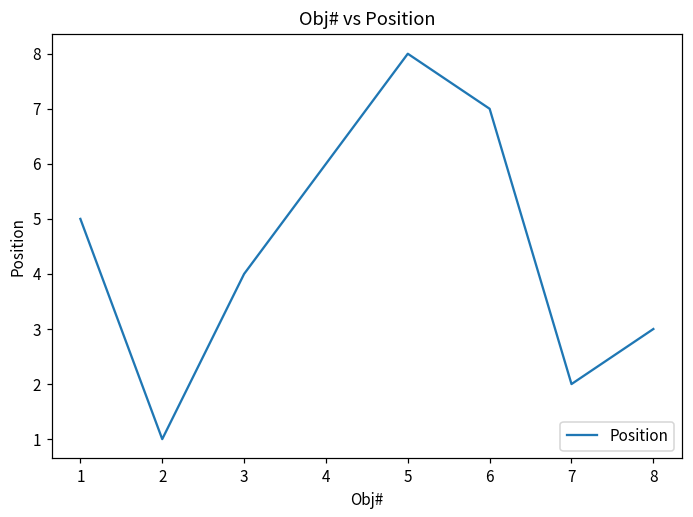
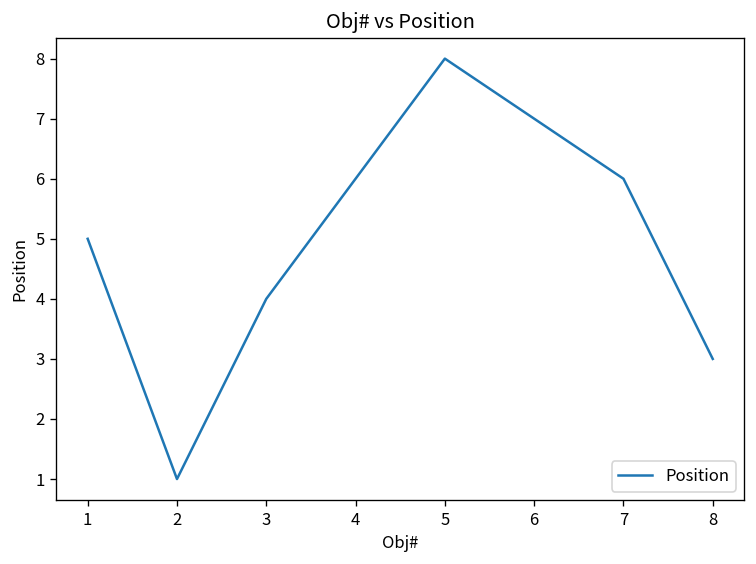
7: 2 -> 6
